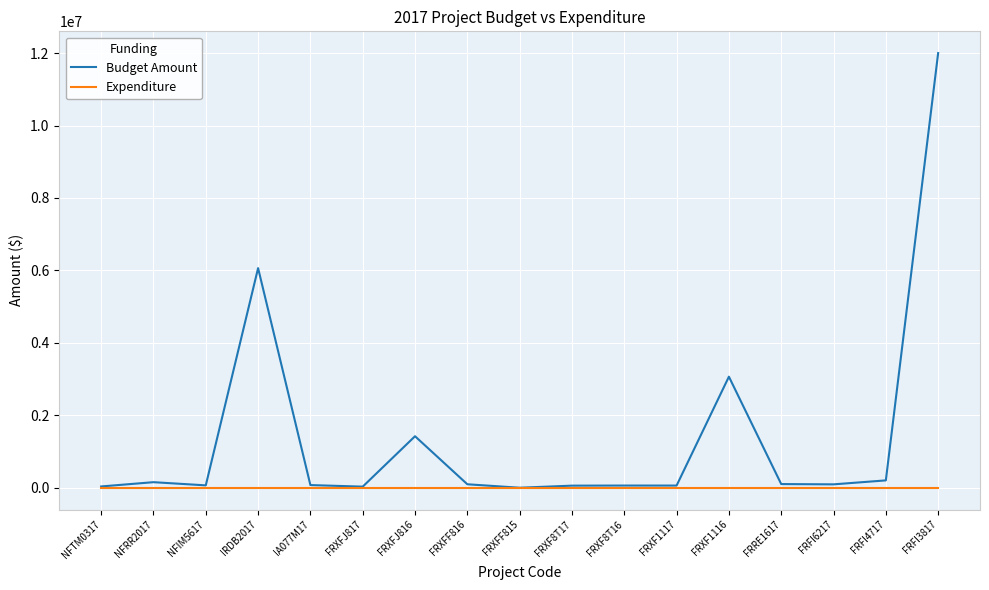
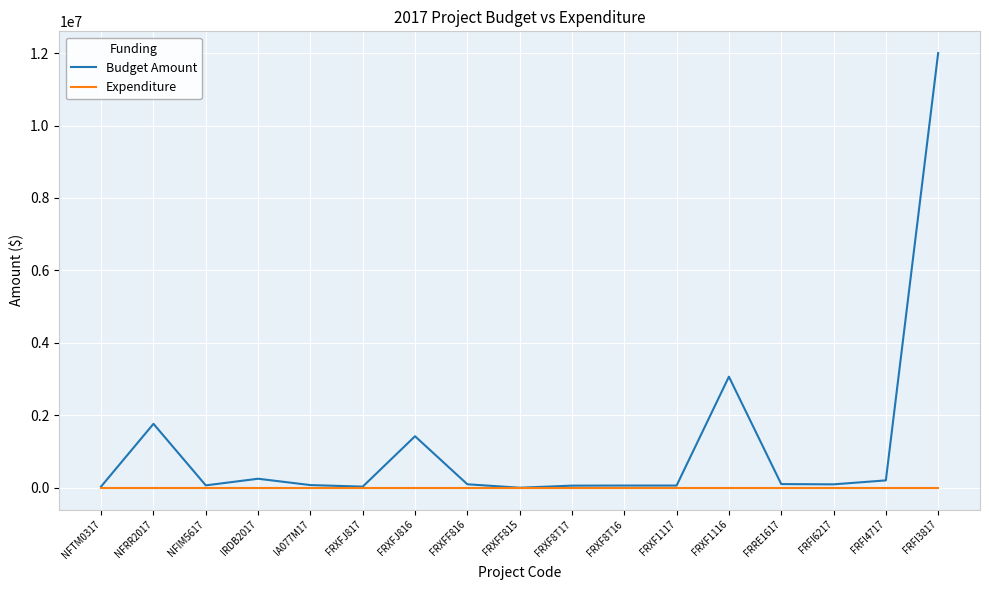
Budget Amount, NFRR2017: 200000 -> 1800000
Budget Amount, IRDB2017: 6100000 -> 300000
